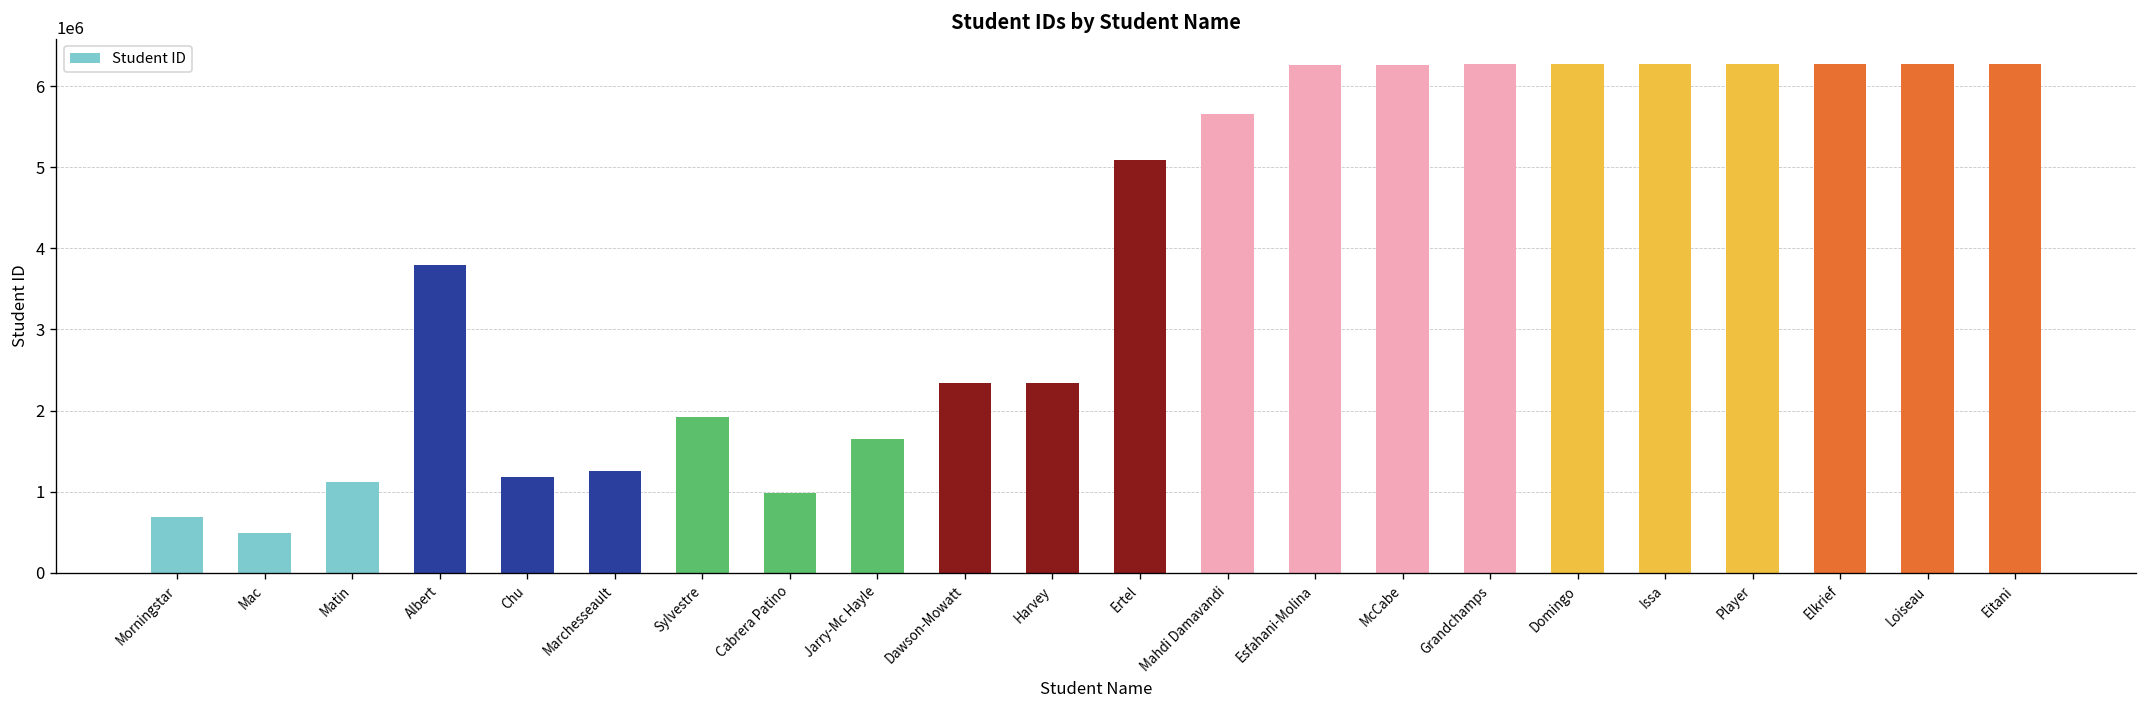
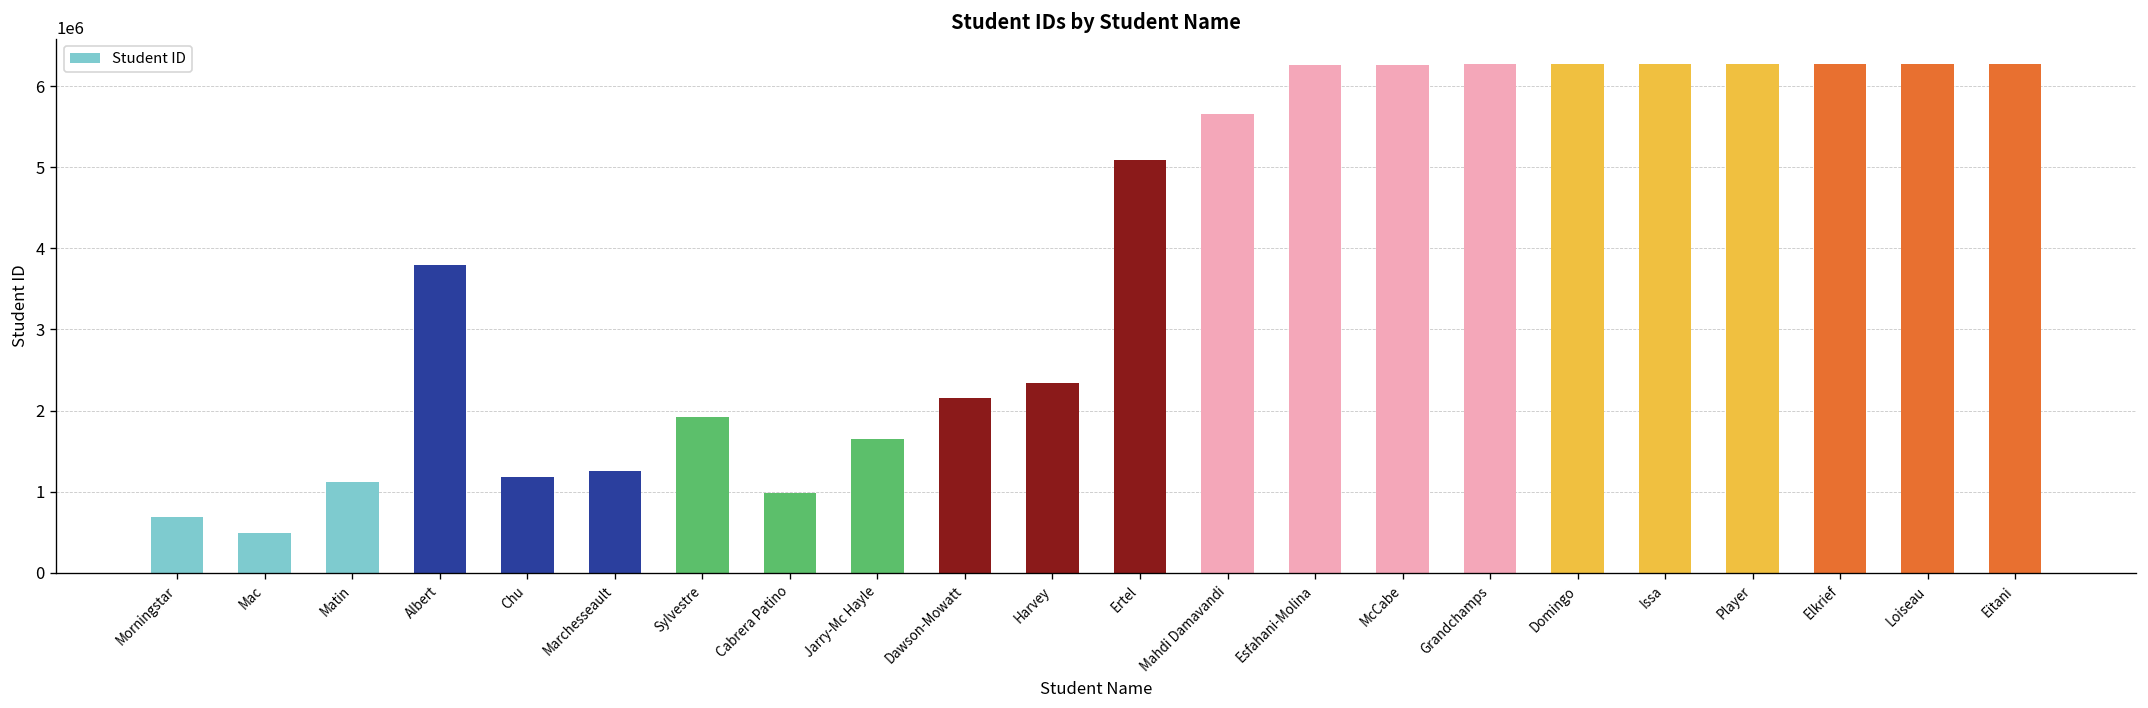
Dawson-Mowatt: 2300000 -> 2200000
